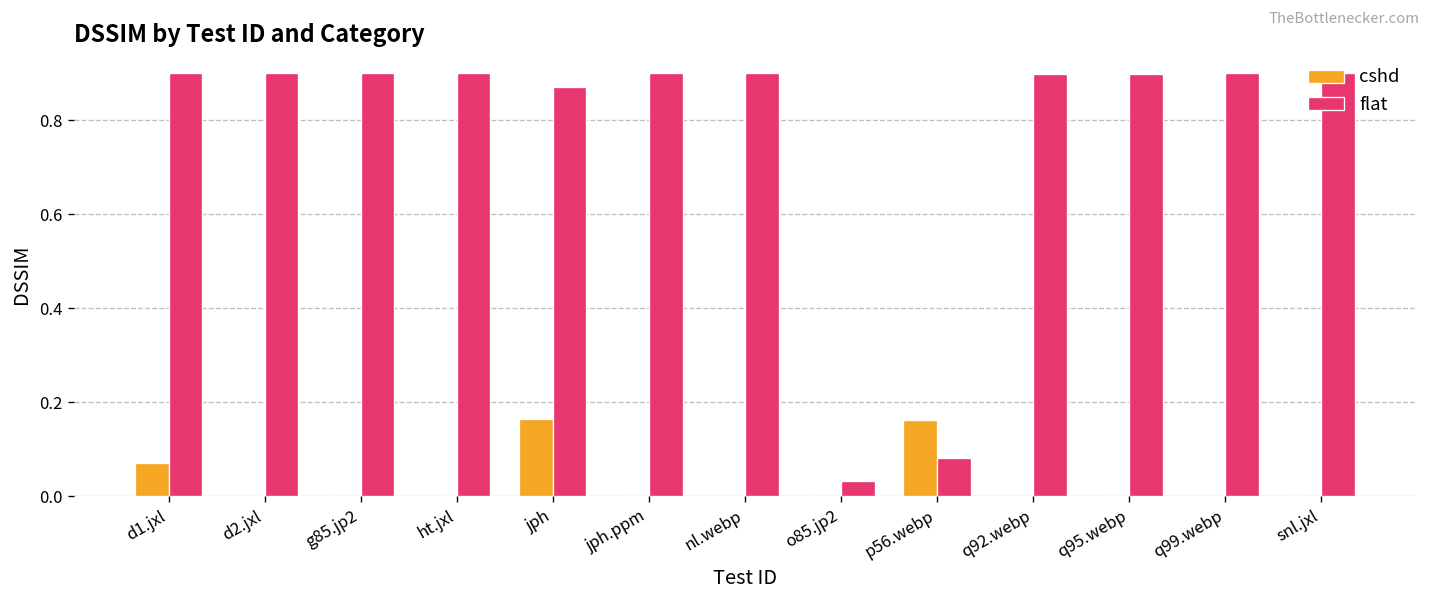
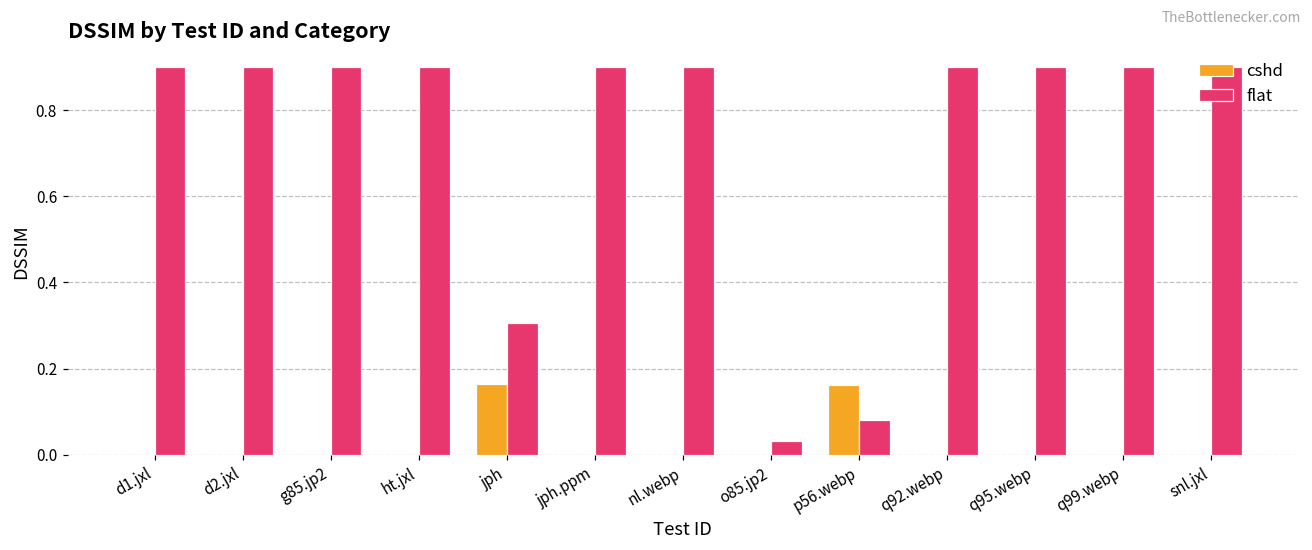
cshd, d1.jxl: 0.07 -> 0.00
flat, jph: 0.87 -> 0.31
